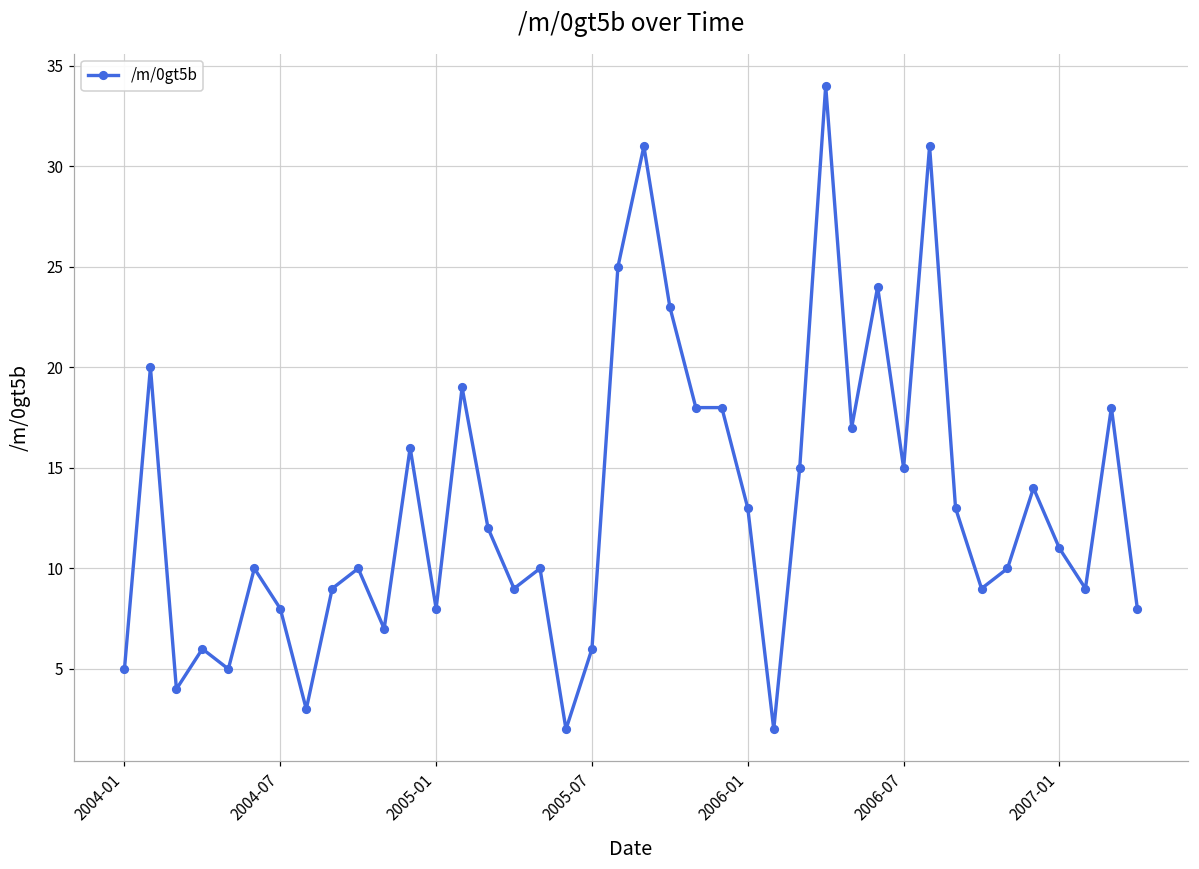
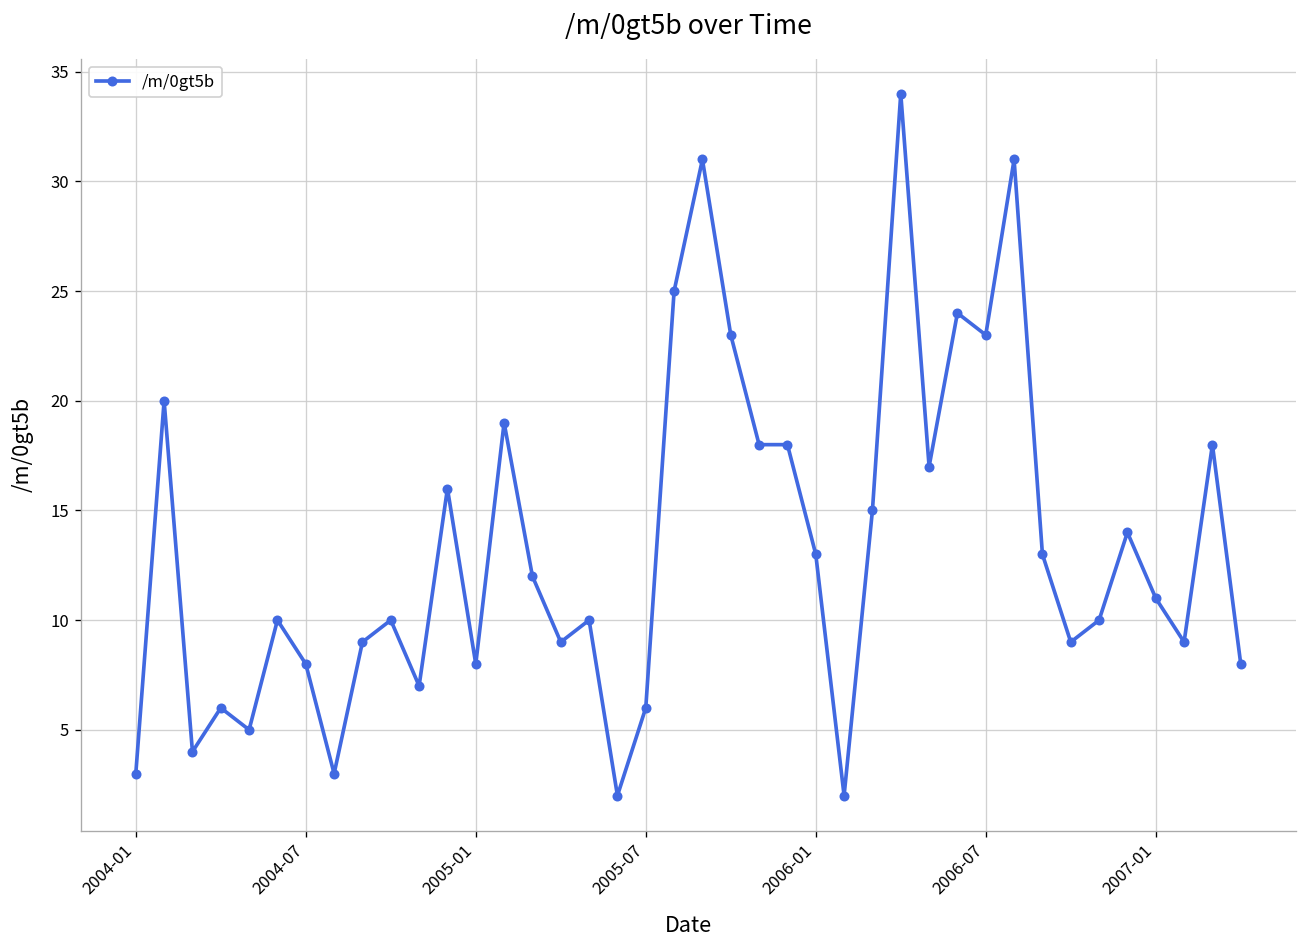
2004-01: 5 -> 3
2006-07: 15 -> 23
